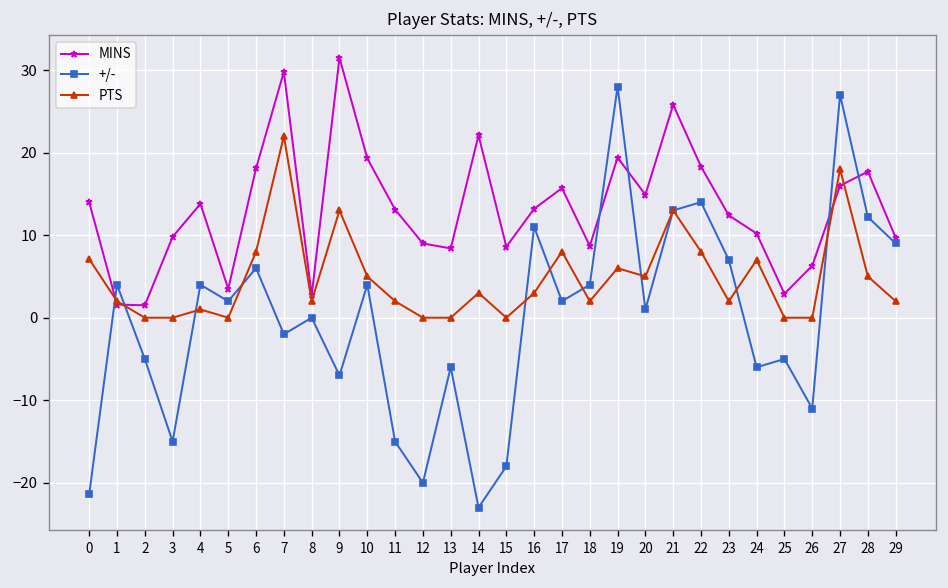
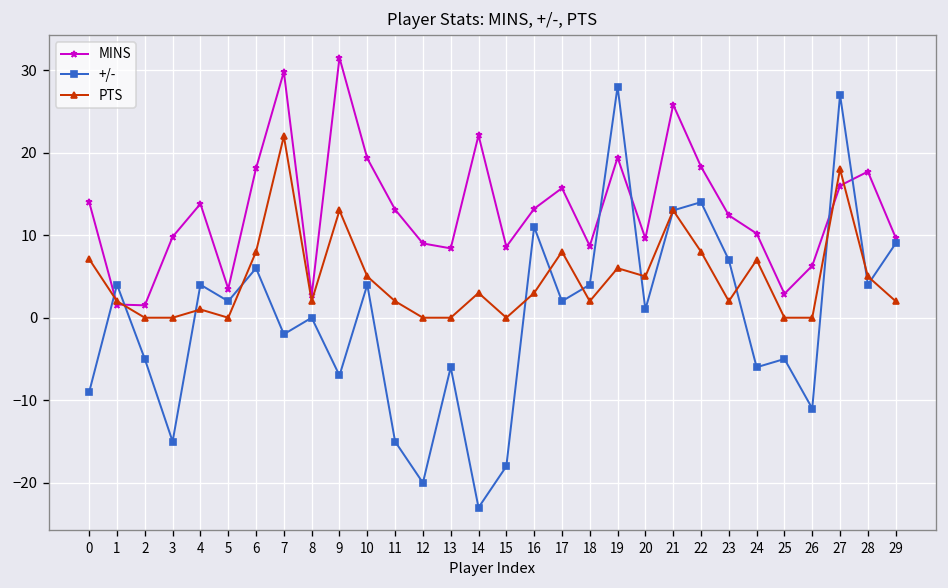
+/-, 0: -21 -> -9
MINS, 20: 15 -> 10
+/-, 28: 12 -> 4
